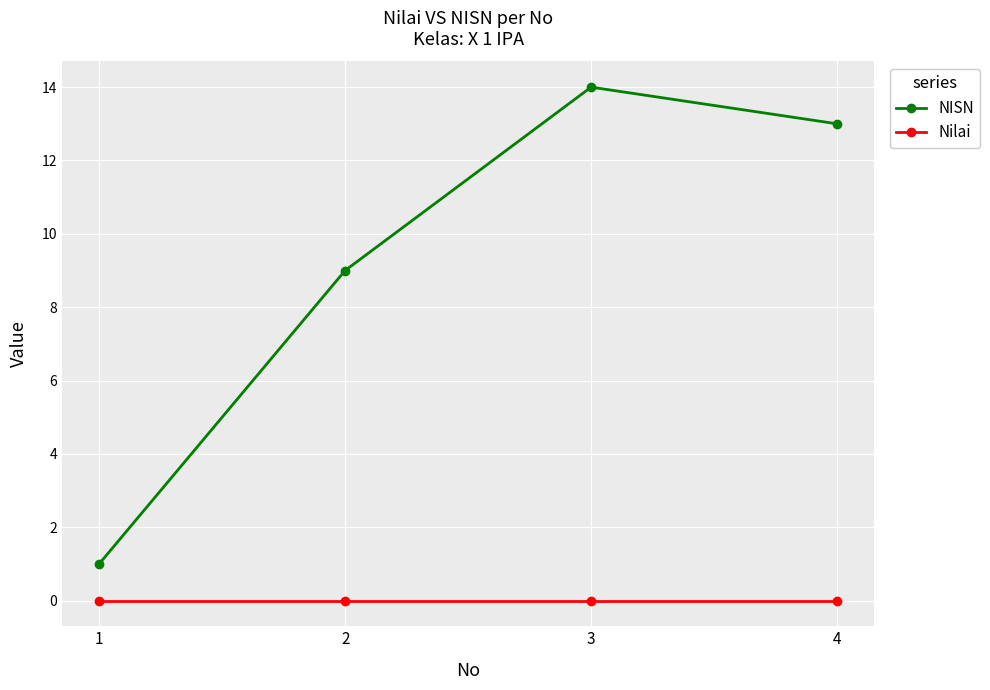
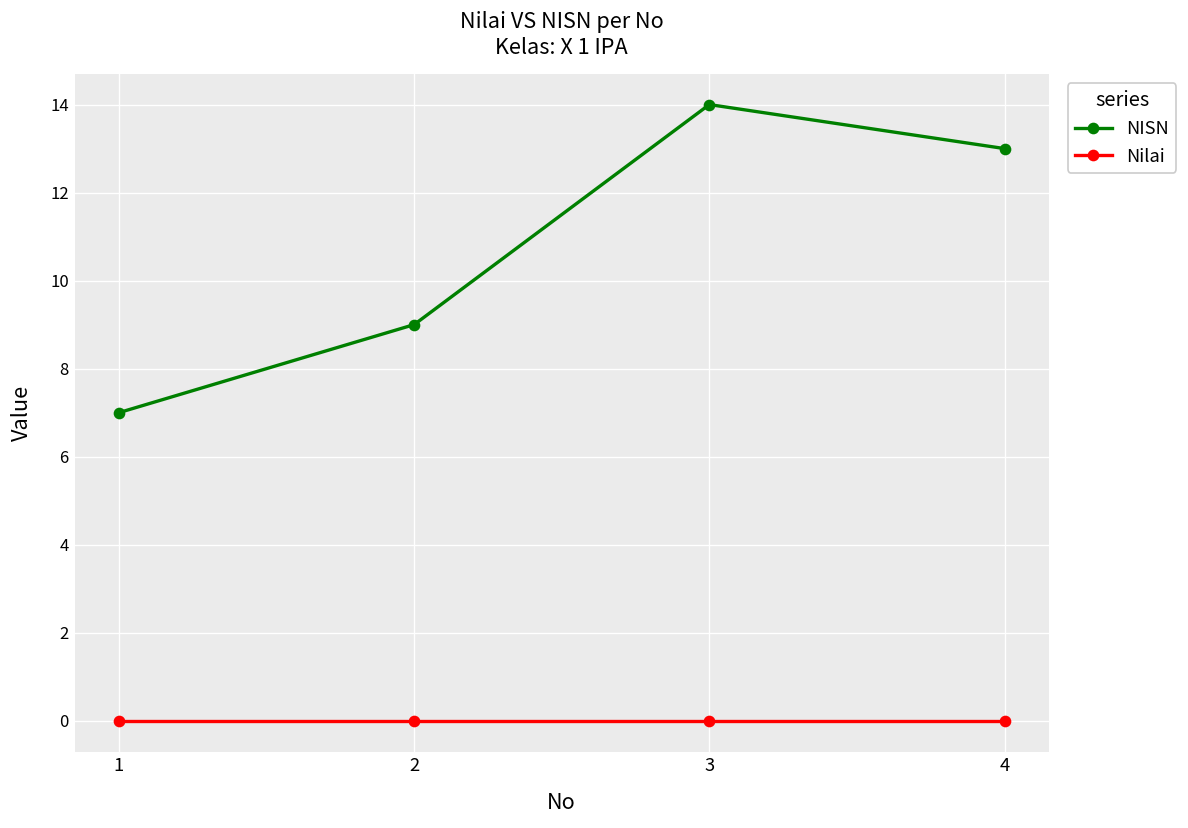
NISN, 1: 1 -> 7
